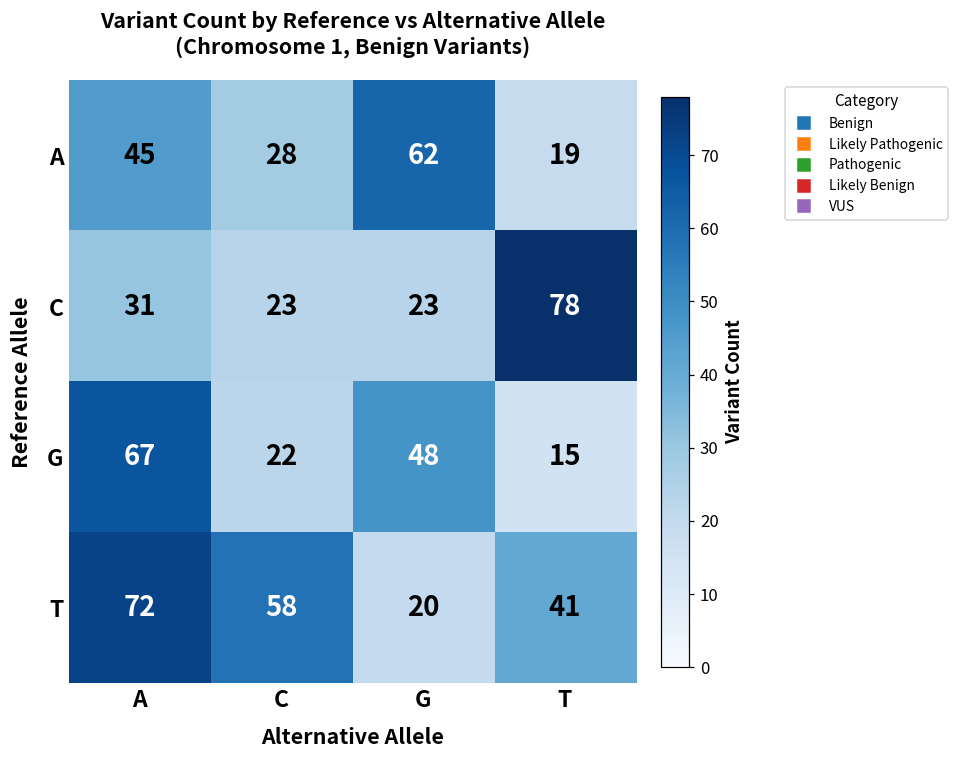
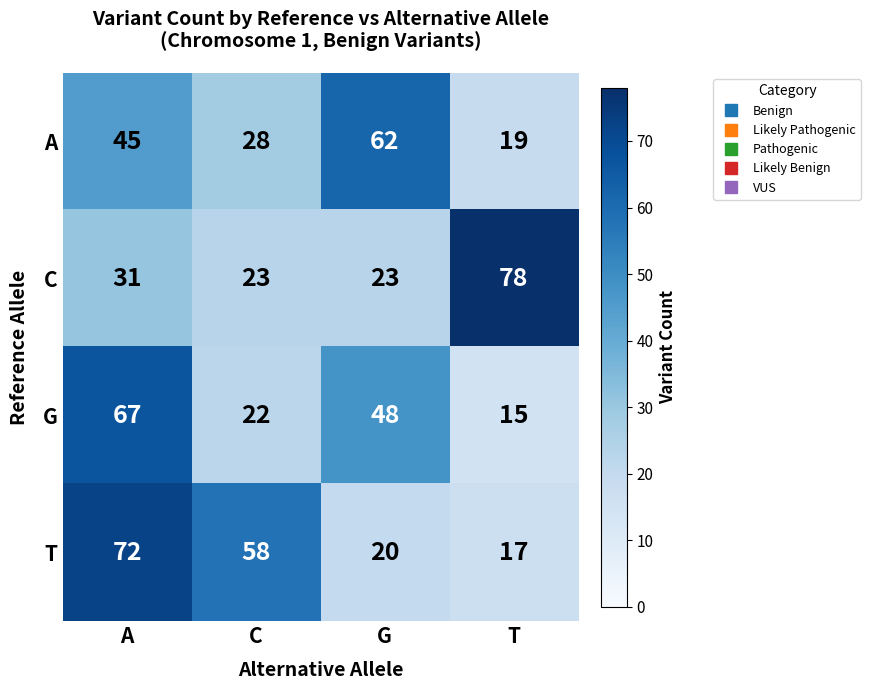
T, T: 41 -> 17
